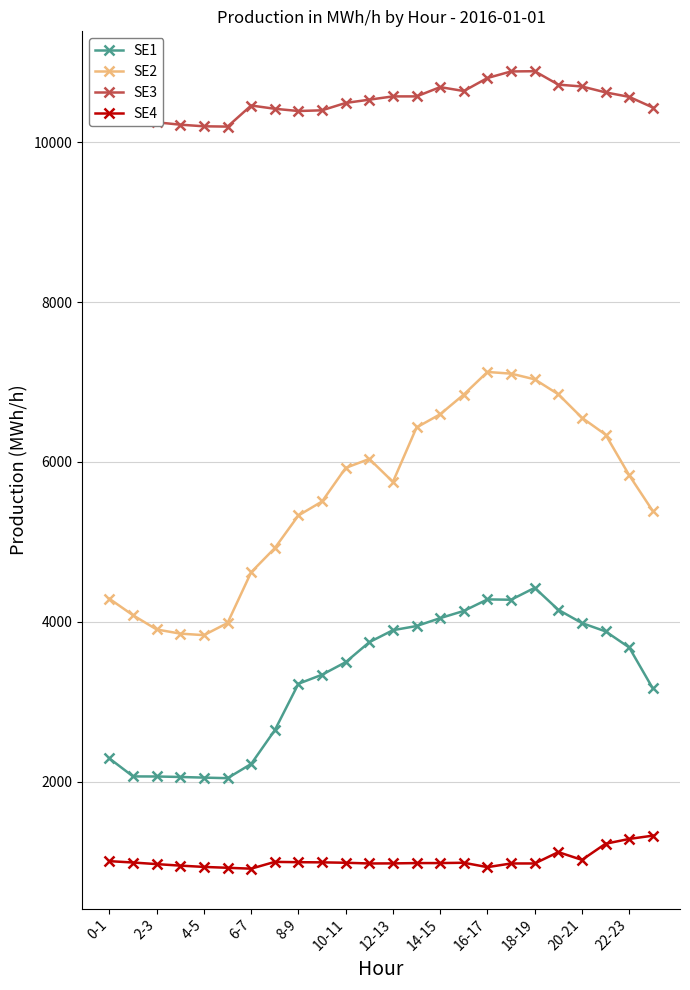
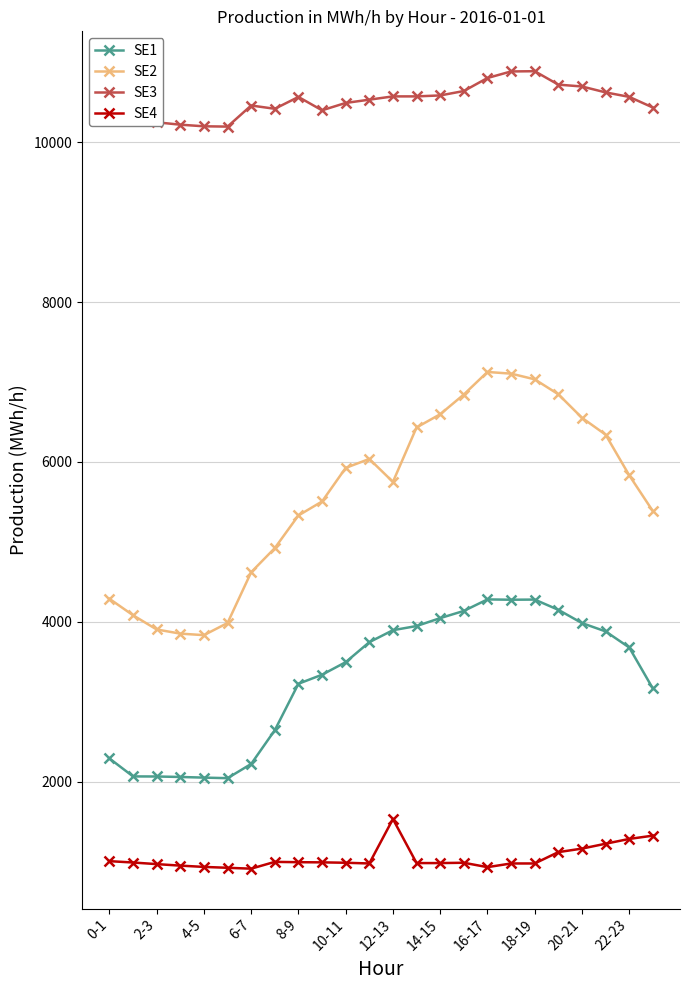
SE3, 8-9: 10400 -> 10600
SE4, 12-13: 1000 -> 1500
SE3, 14-15: 10700 -> 10600
SE1, 18-19: 4400 -> 4300
SE4, 20-21: 1000 -> 1200
